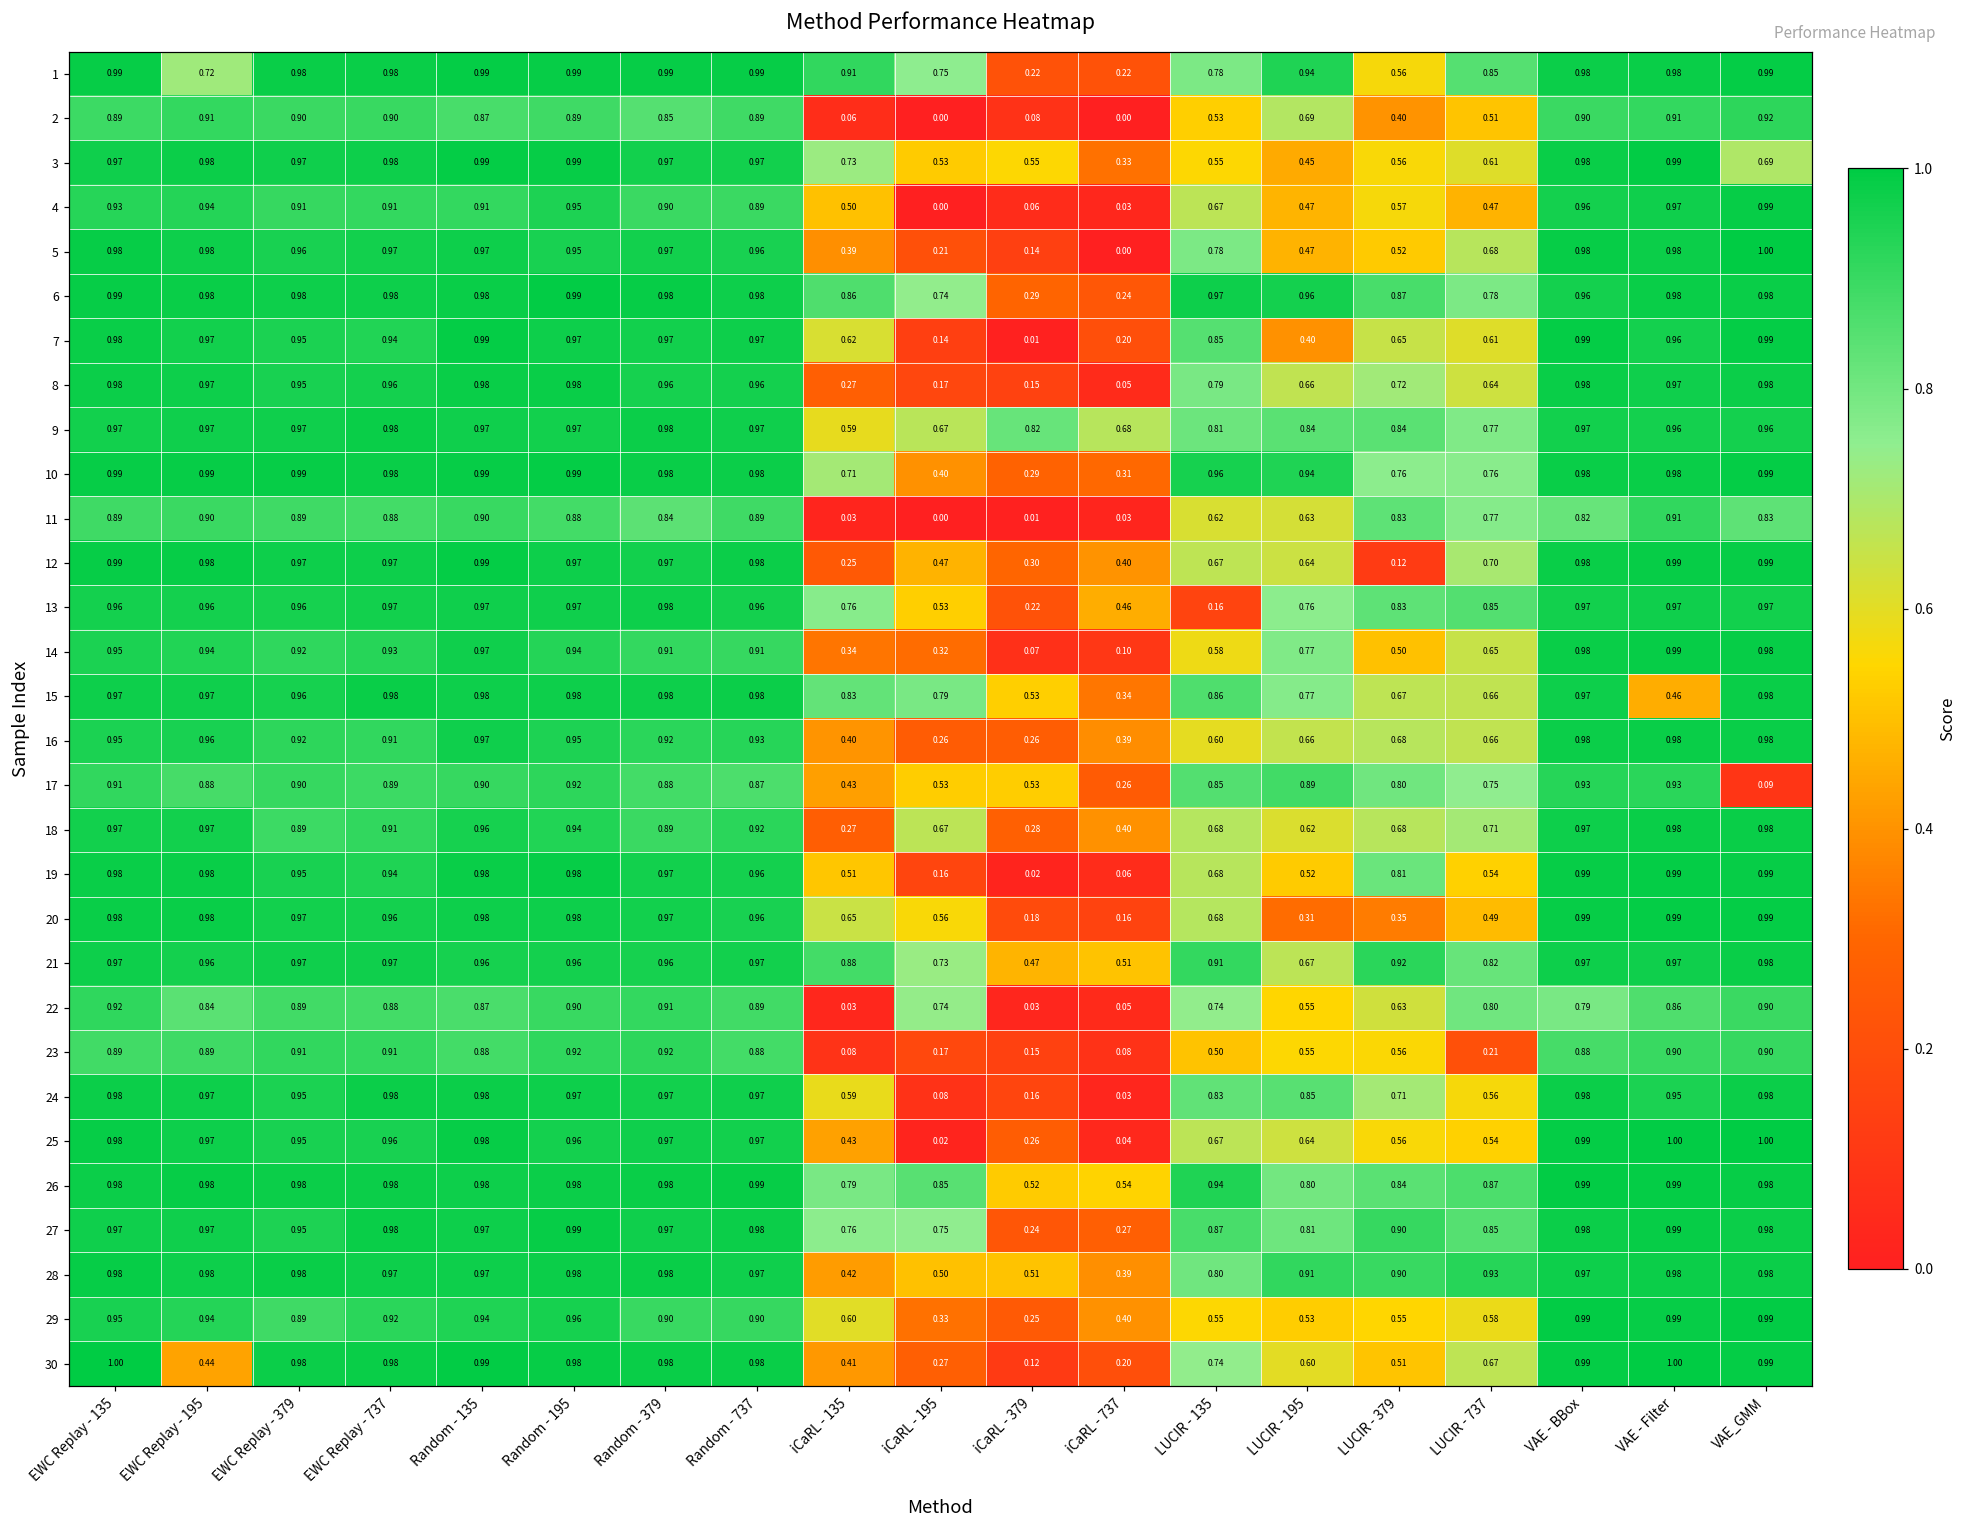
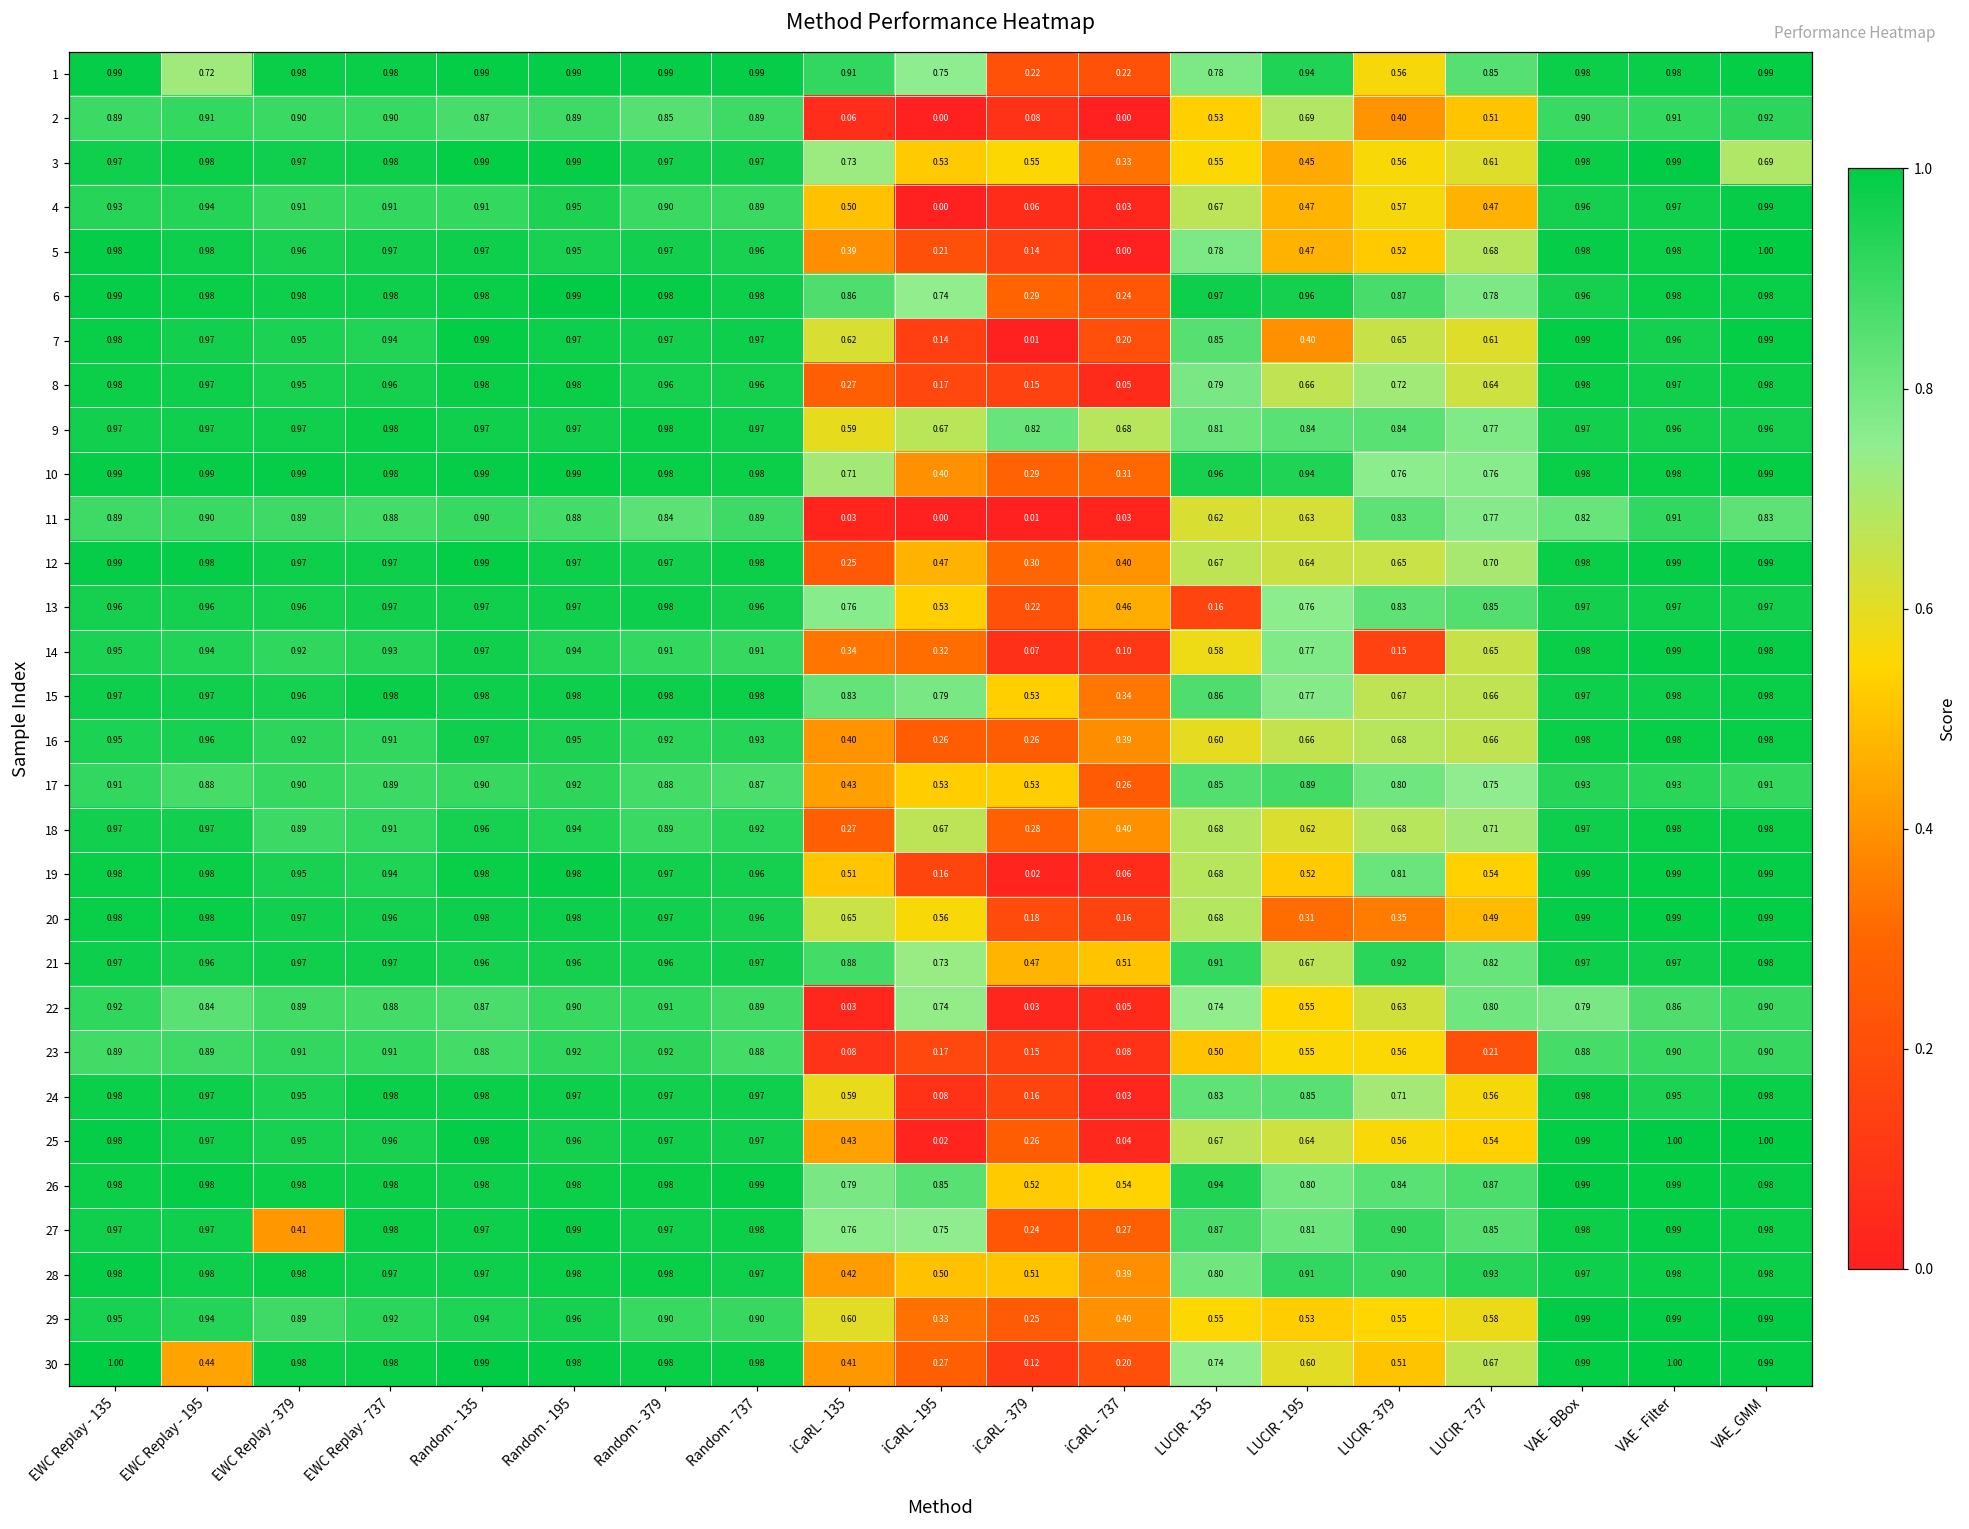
12, LUCIR - 379: 0.12 -> 0.65
14, LUCIR - 379: 0.50 -> 0.15
15, VAE - Filter: 0.46 -> 0.98
17, VAE_GMM: 0.09 -> 0.91
27, EWC Replay - 379: 0.95 -> 0.41
